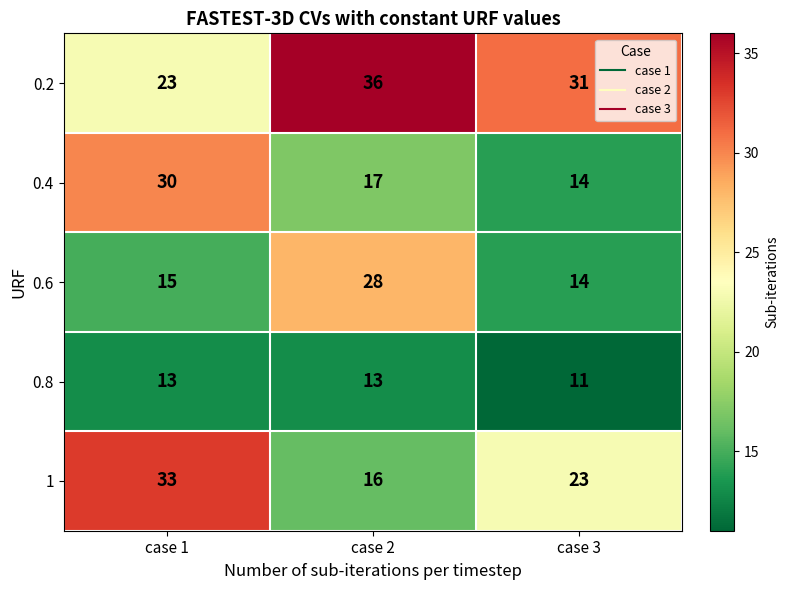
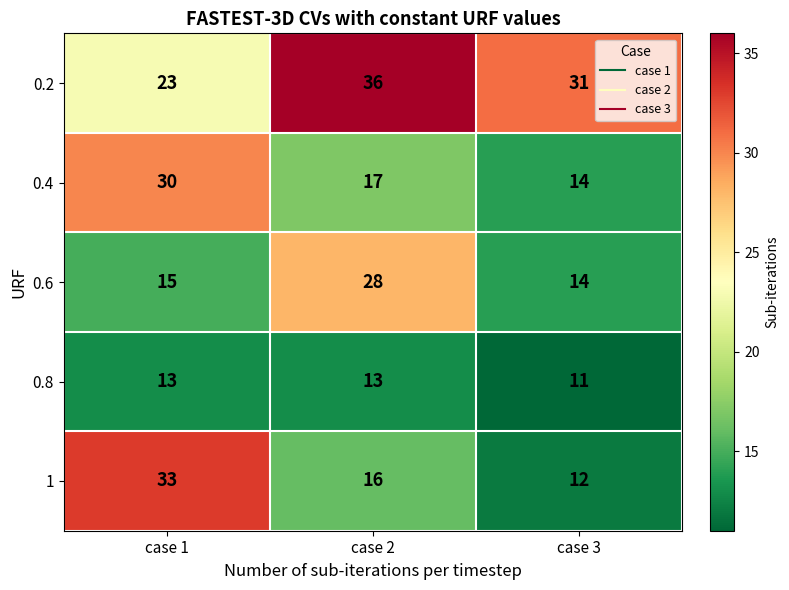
1, case 3: 23 -> 12
